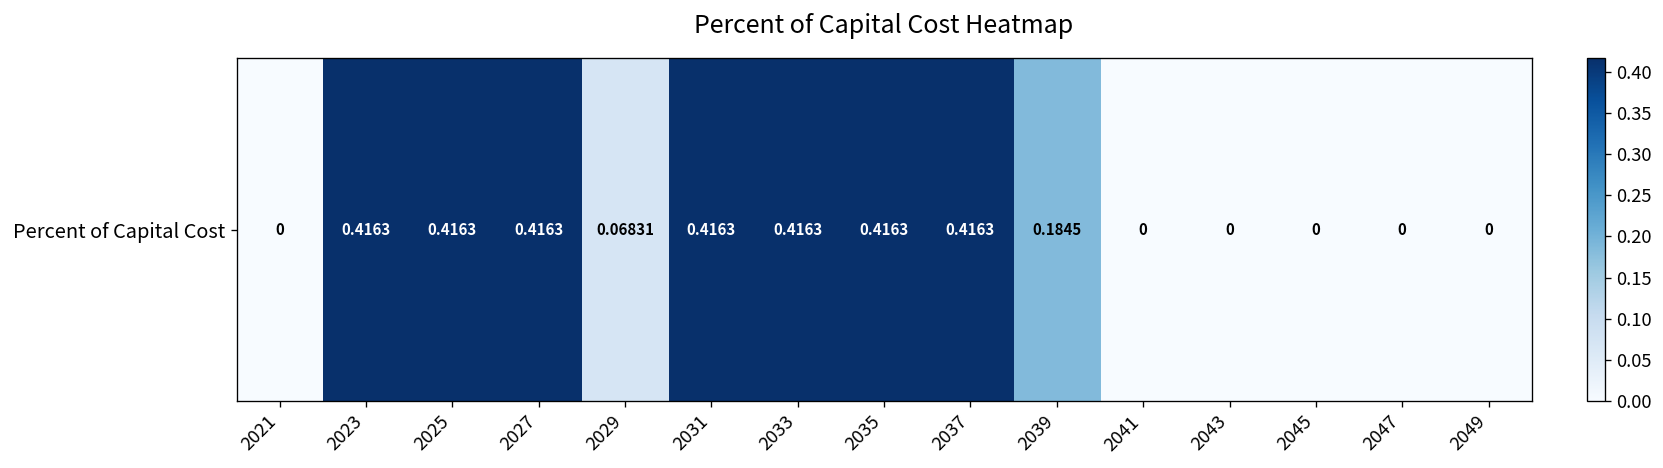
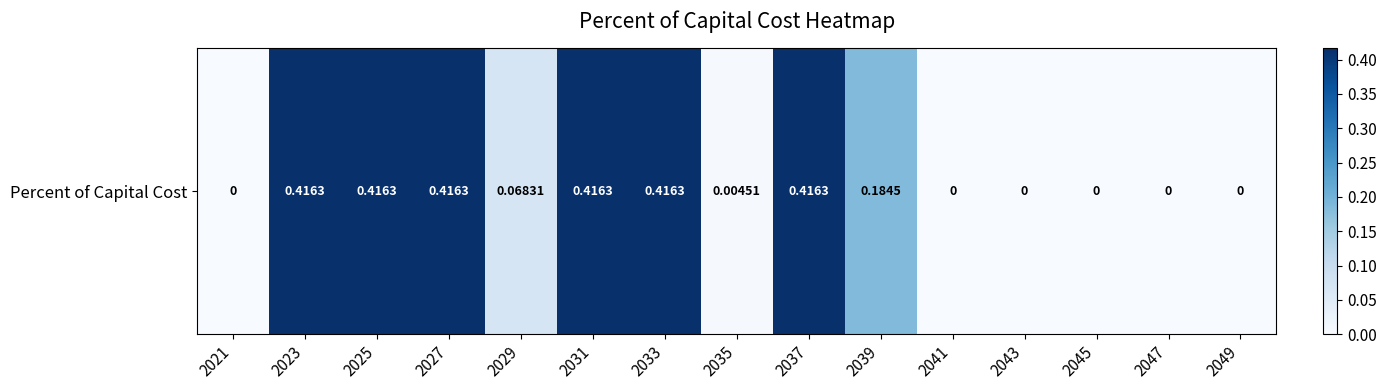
Percent of Capital Cost, 2035: 0.4163 -> 0.00451
